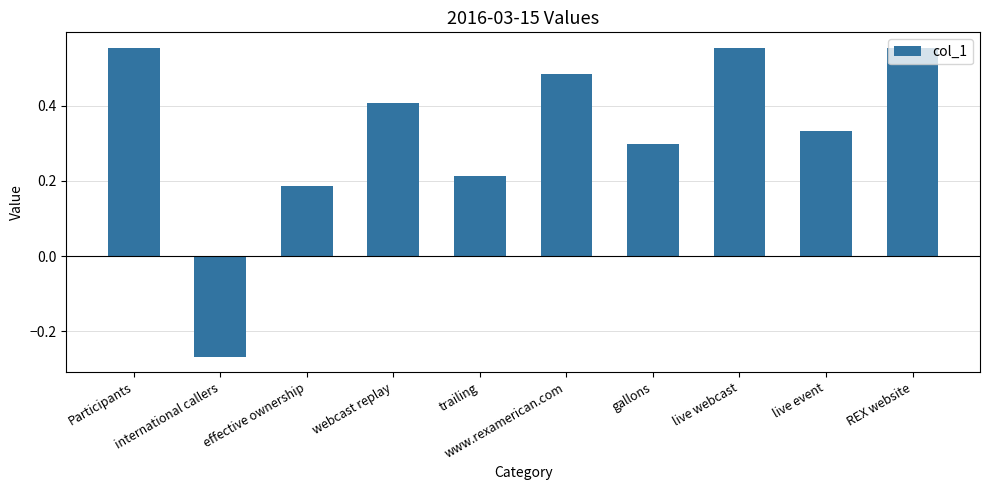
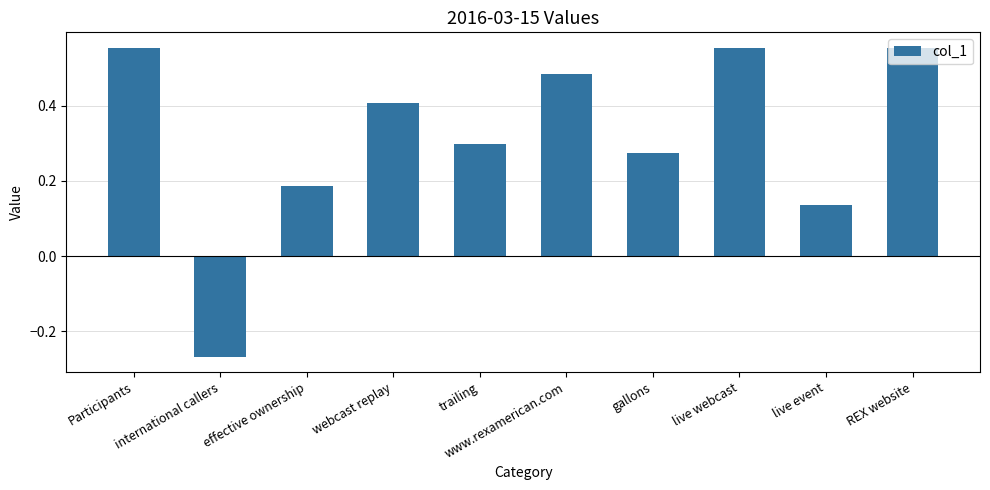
trailing: 0.21 -> 0.30
gallons: 0.30 -> 0.27
live event: 0.33 -> 0.14
